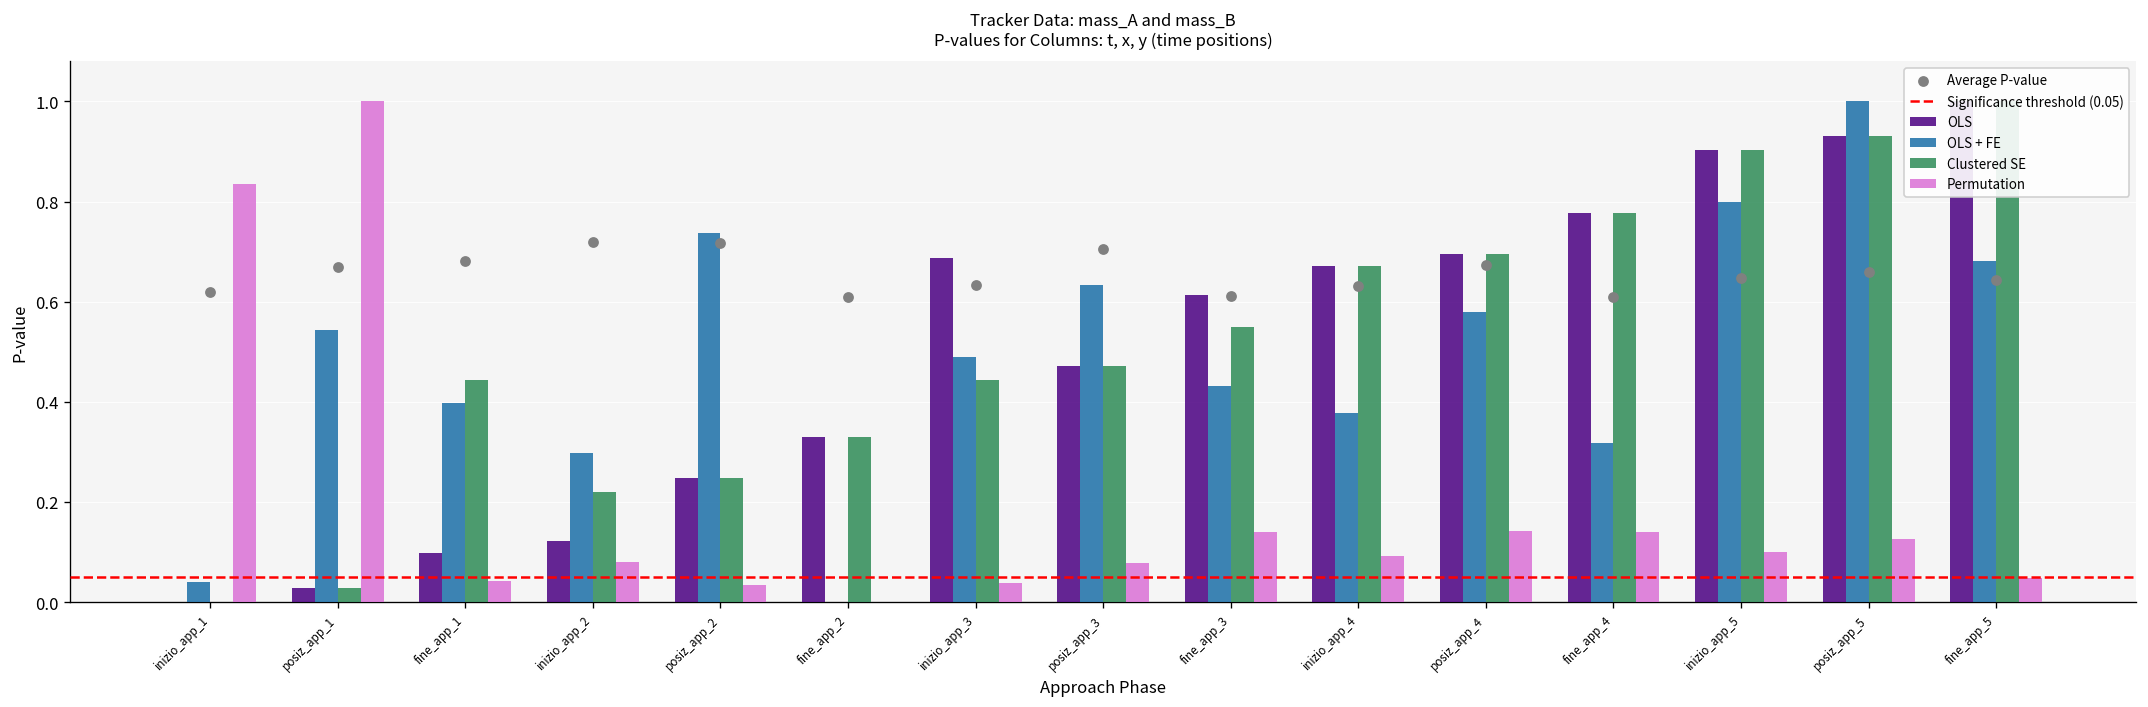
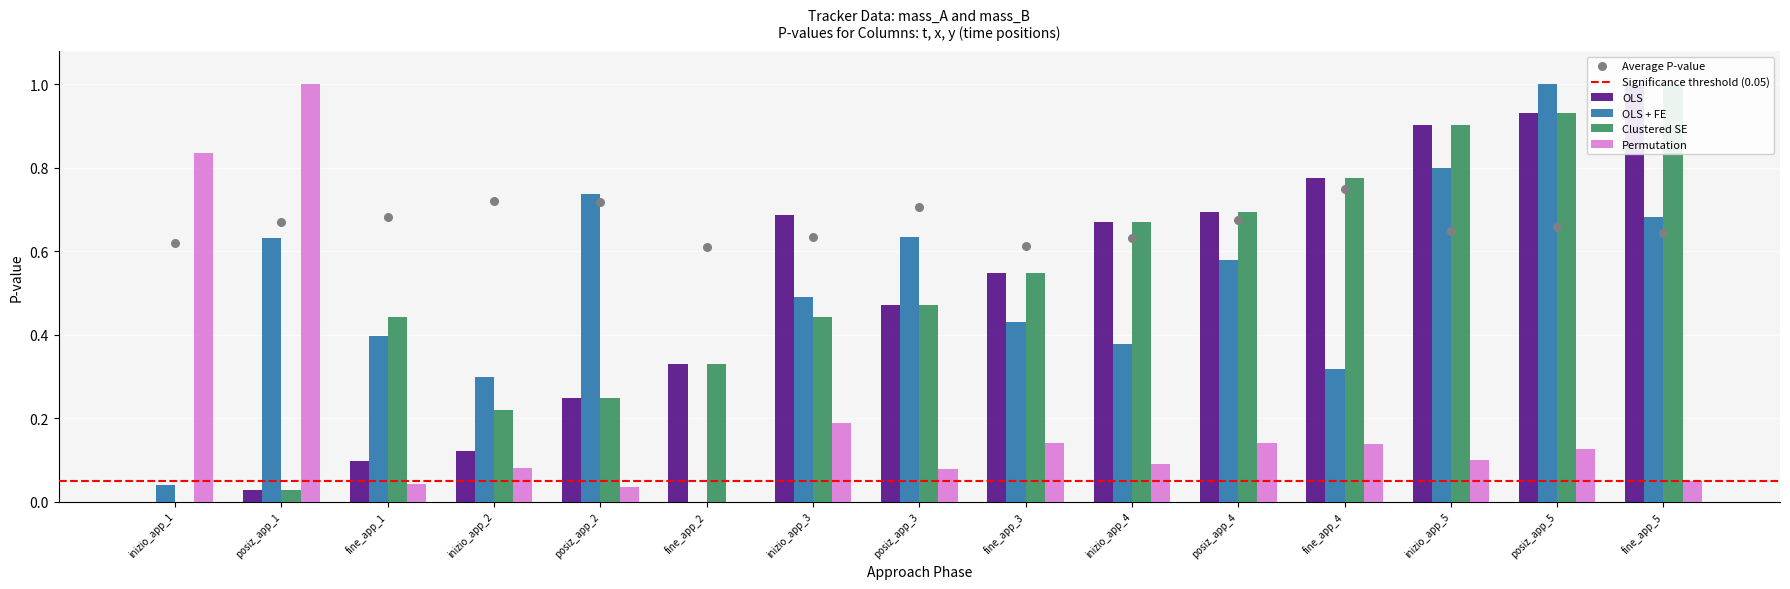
OLS + FE, posiz_app_1: 0.54 -> 0.63
Permutation, inizio_app_3: 0.04 -> 0.19
OLS, fine_app_3: 0.61 -> 0.55
Average P-value, fine_app_4: 0.61 -> 0.75
